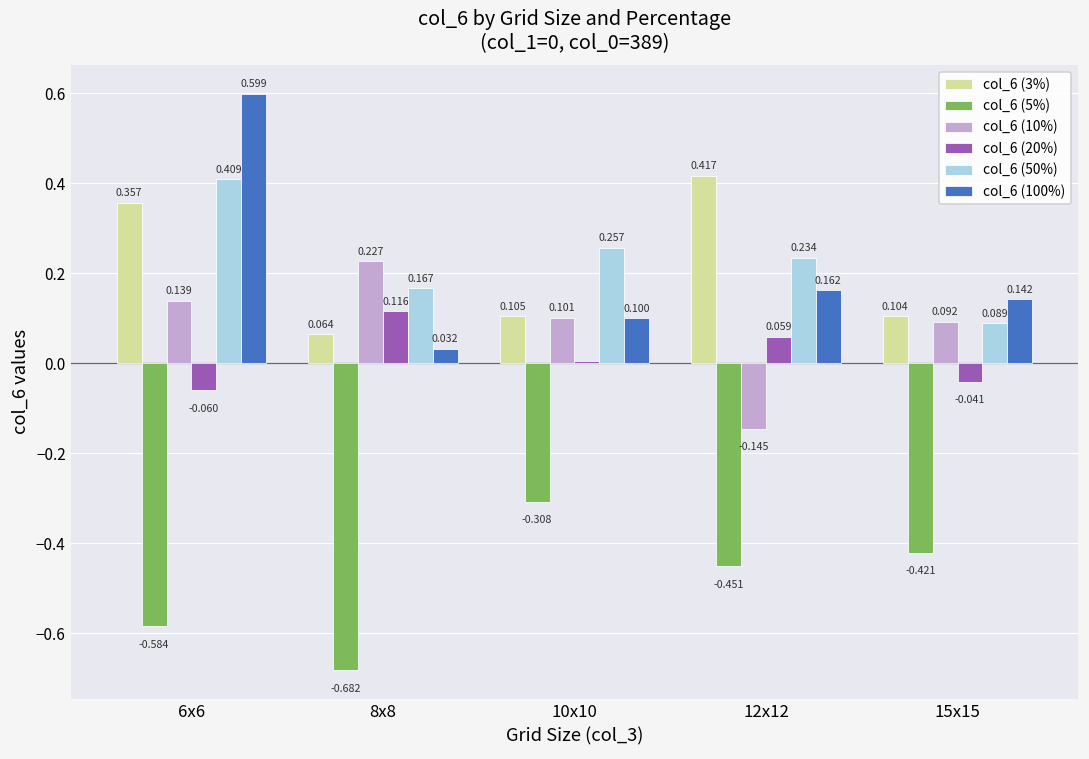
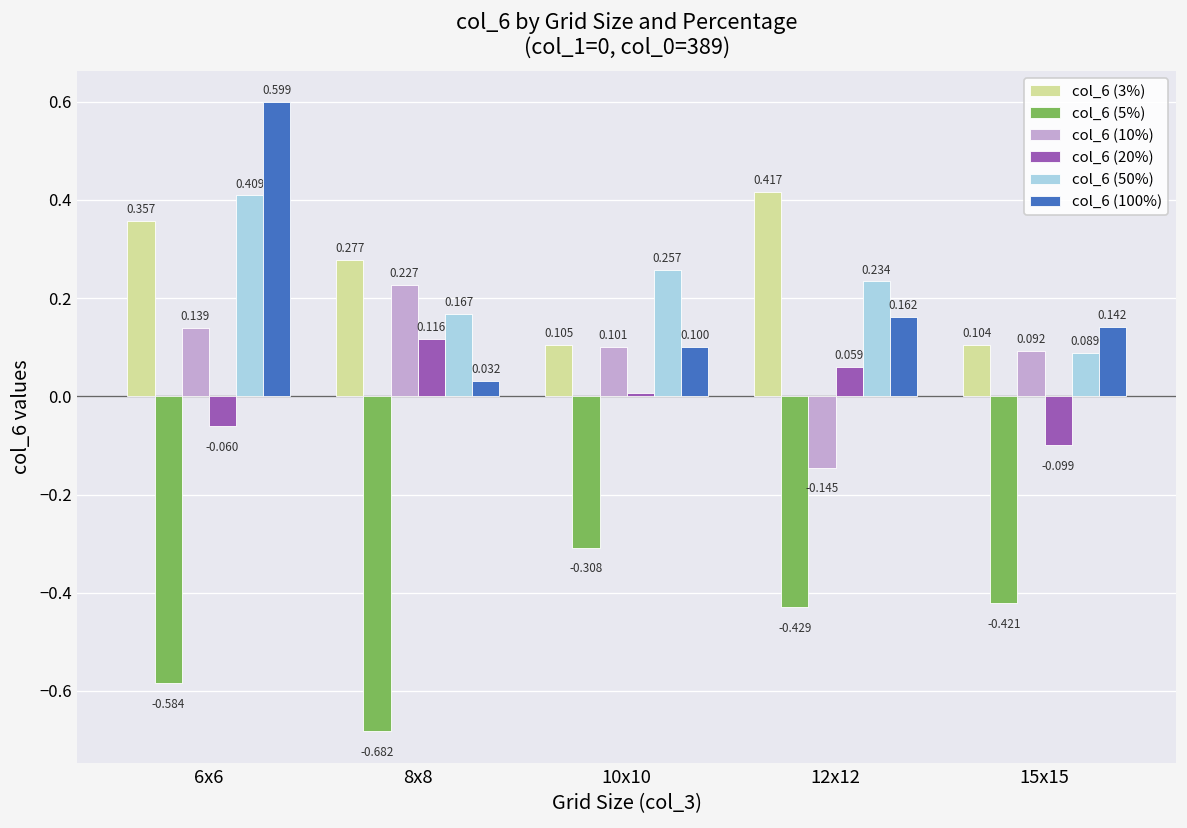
col_6 (3%), 8x8: 0.064 -> 0.277
col_6 (5%), 12x12: -0.451 -> -0.429
col_6 (20%), 15x15: -0.041 -> -0.099
